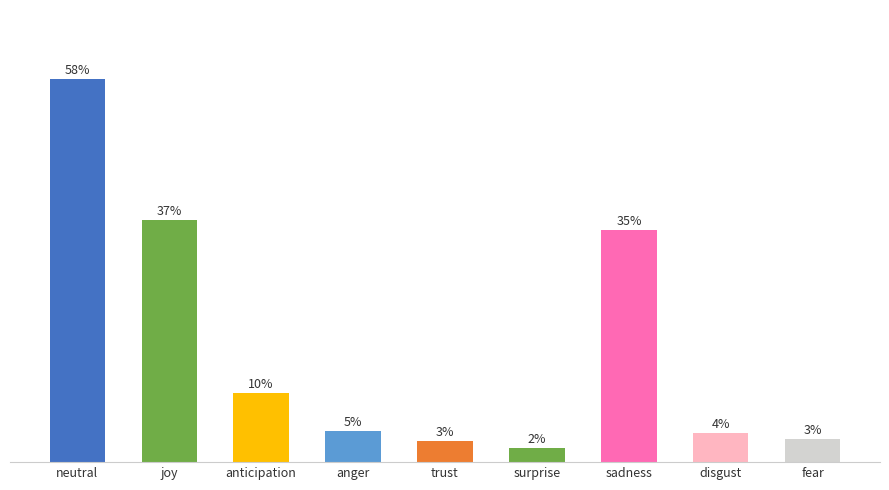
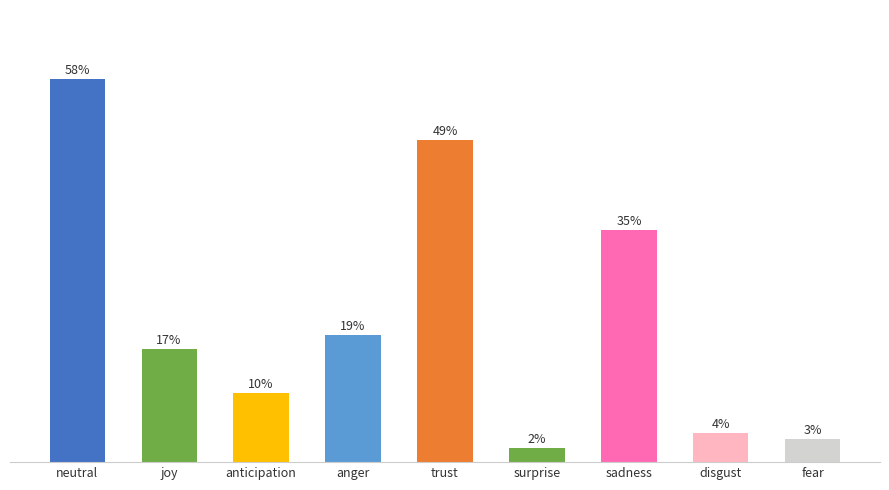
joy: 37% -> 17%
anger: 5% -> 19%
trust: 3% -> 49%
